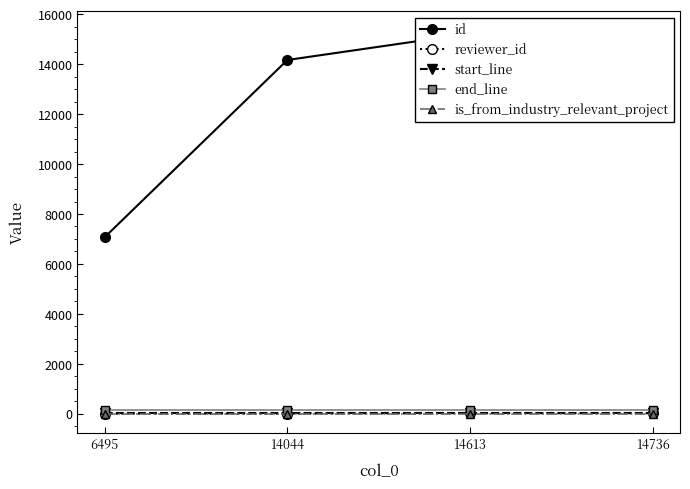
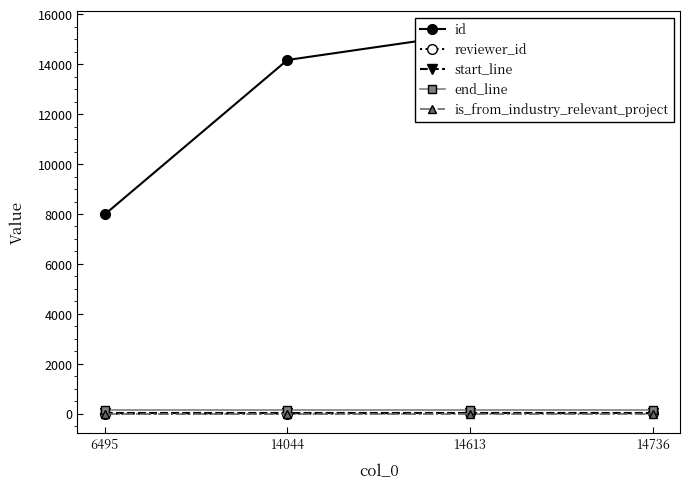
id, 6495: 7100 -> 8000
